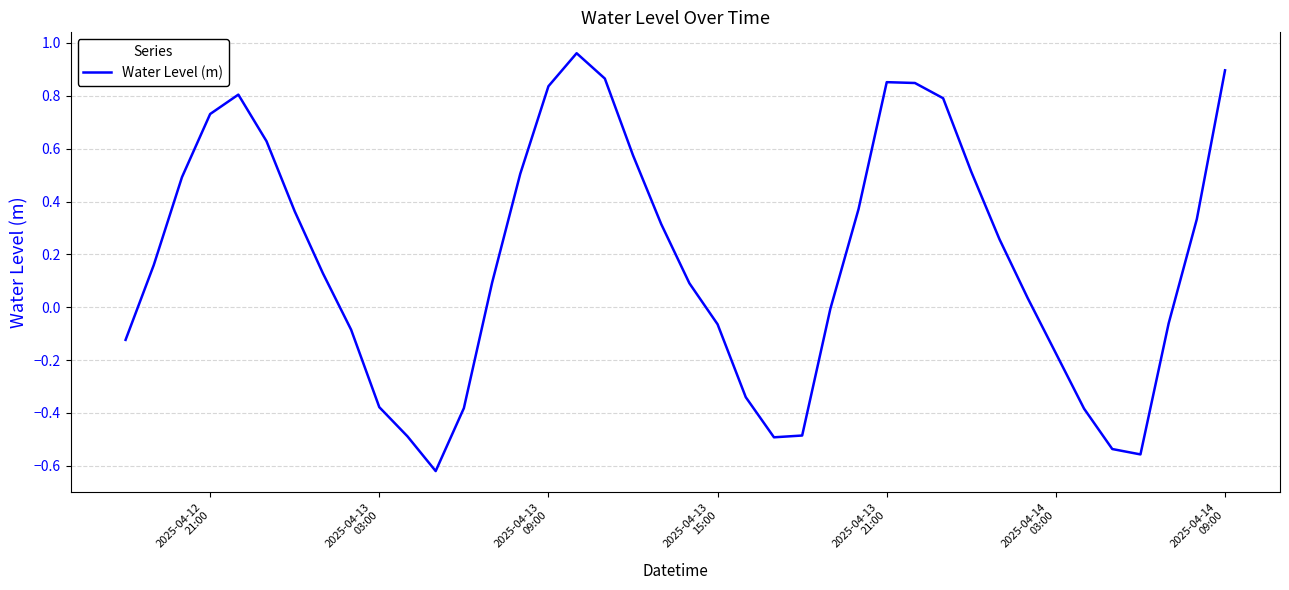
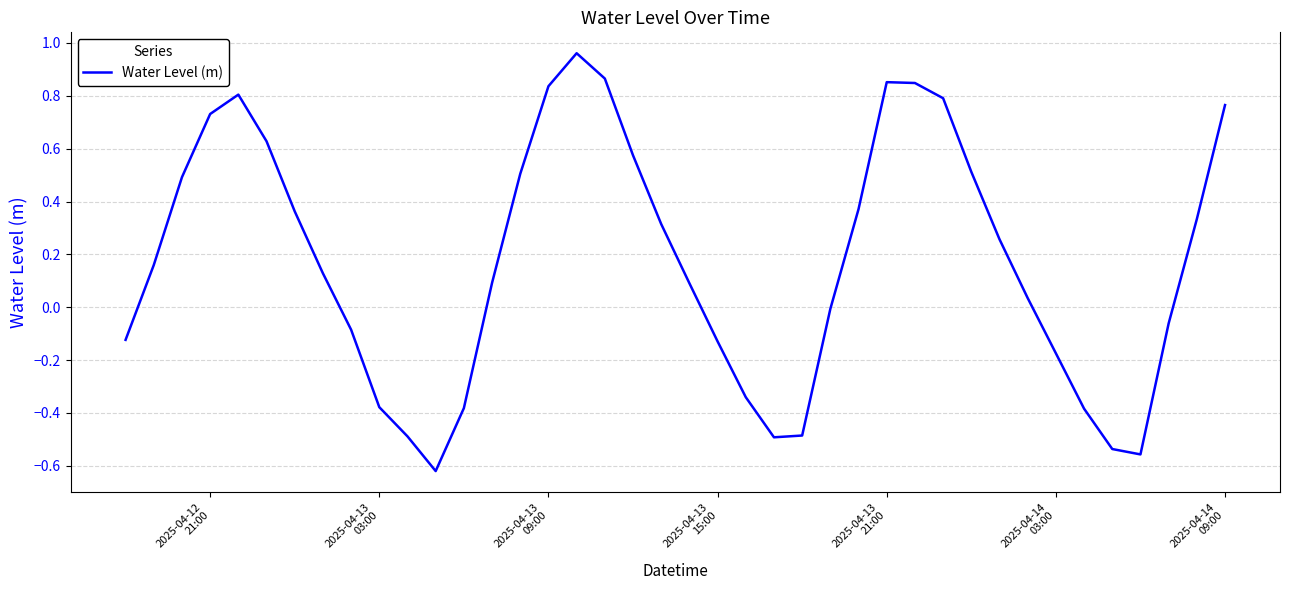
2025-04-13 15:00: -0.06 -> -0.13
2025-04-14 09:00: 0.90 -> 0.77
